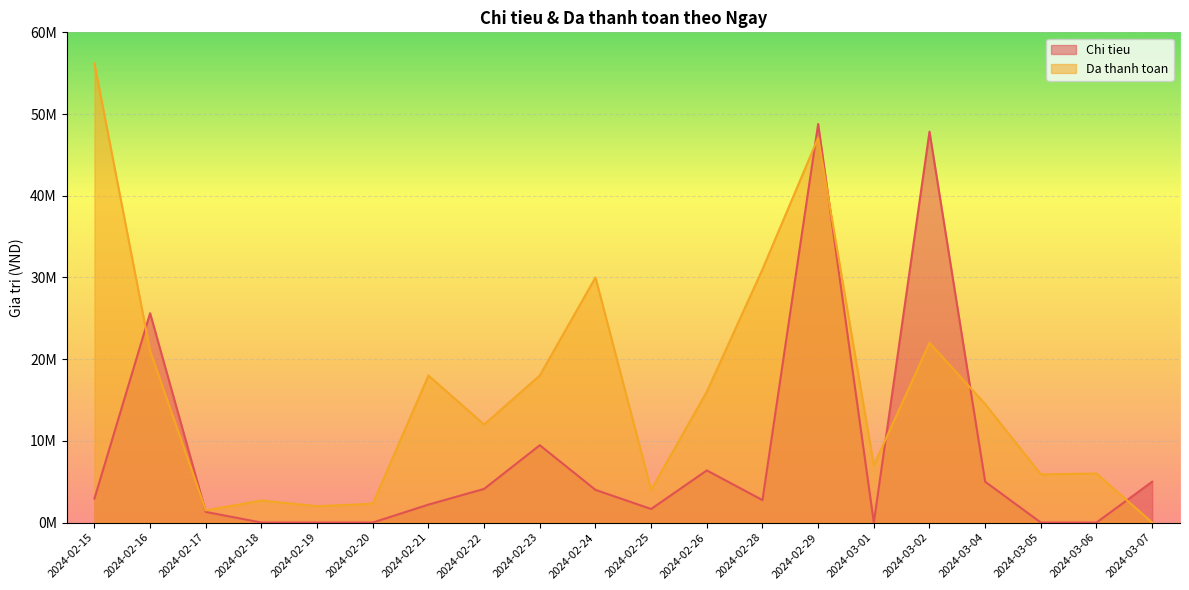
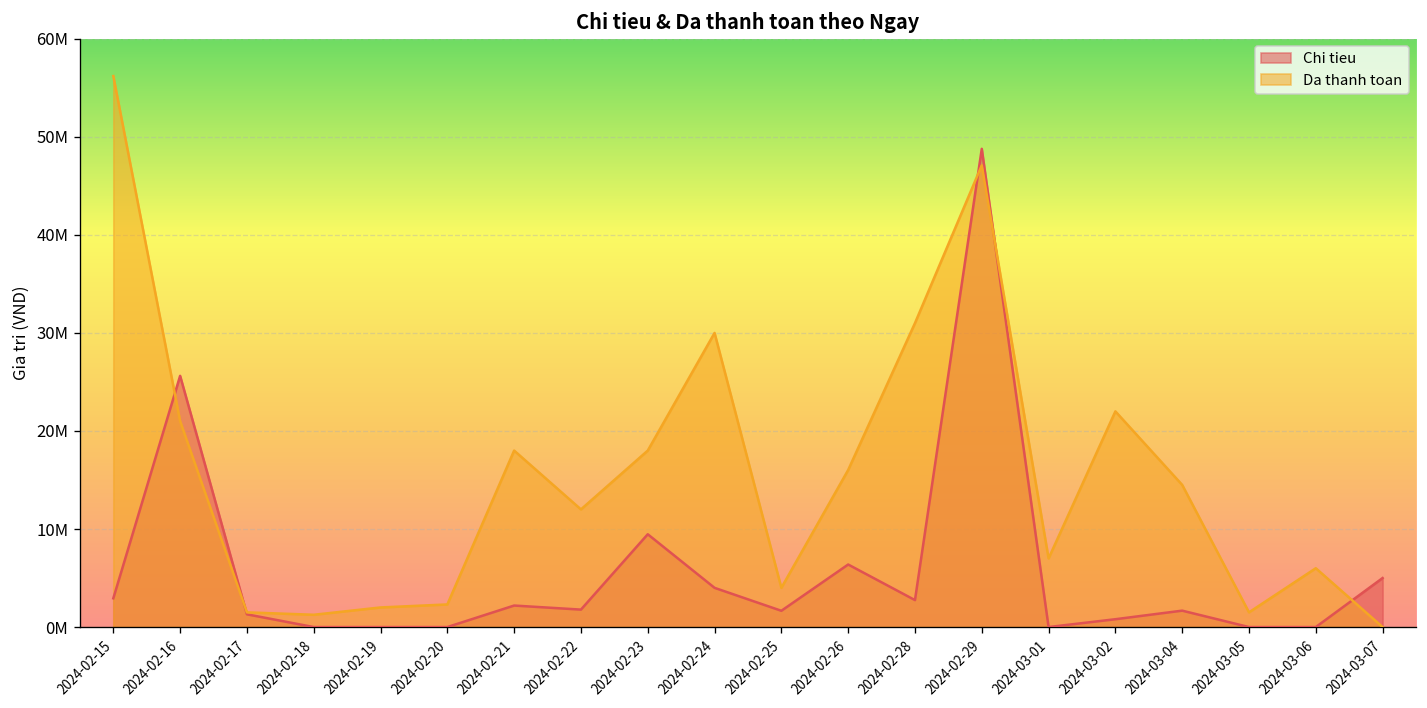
Da thanh toan, 2024-02-18: 3000000 -> 1000000
Chi tieu, 2024-02-22: 4000000 -> 2000000
Chi tieu, 2024-03-02: 48000000 -> 1000000
Chi tieu, 2024-03-04: 5000000 -> 2000000
Da thanh toan, 2024-03-05: 6000000 -> 2000000
